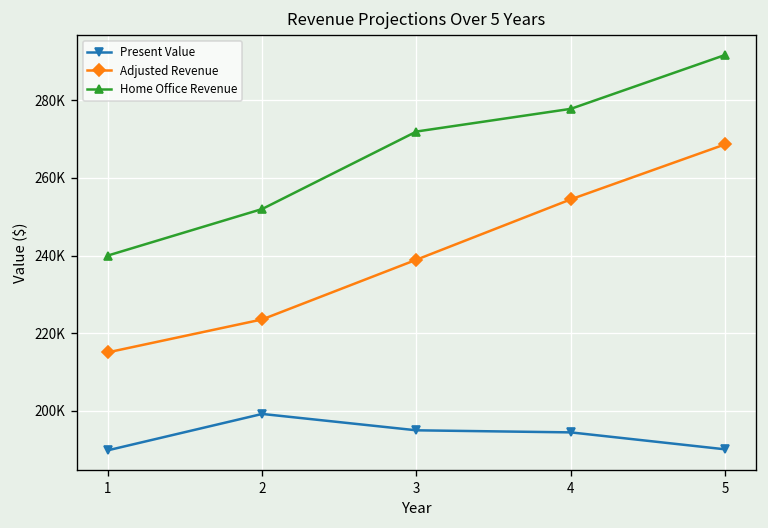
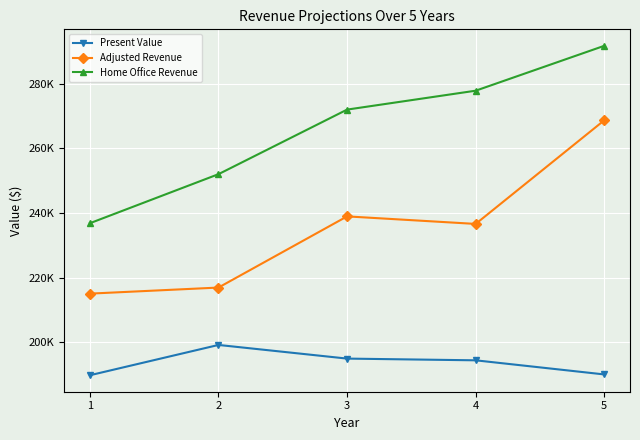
Home Office Revenue, 1: 240000 -> 237000
Adjusted Revenue, 2: 224000 -> 217000
Adjusted Revenue, 4: 254000 -> 237000
